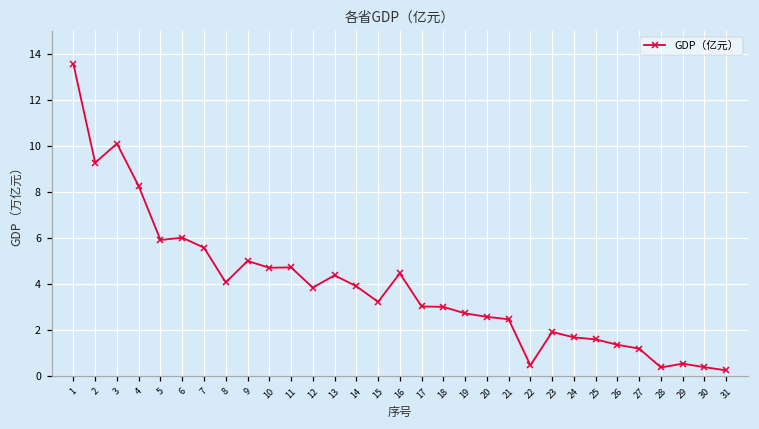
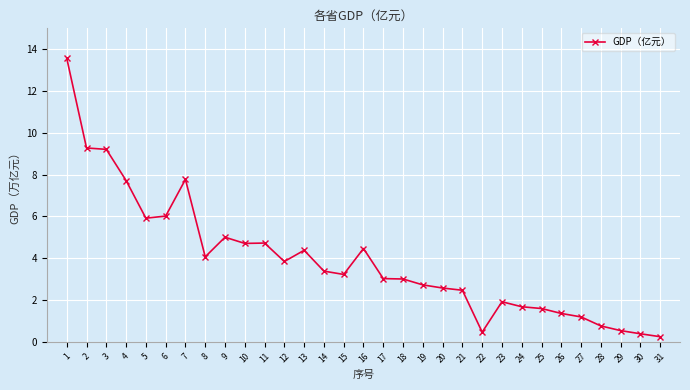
3: 10.1 -> 9.2
4: 8.3 -> 7.7
7: 5.6 -> 7.8
14: 3.9 -> 3.4
28: 0.4 -> 0.8
